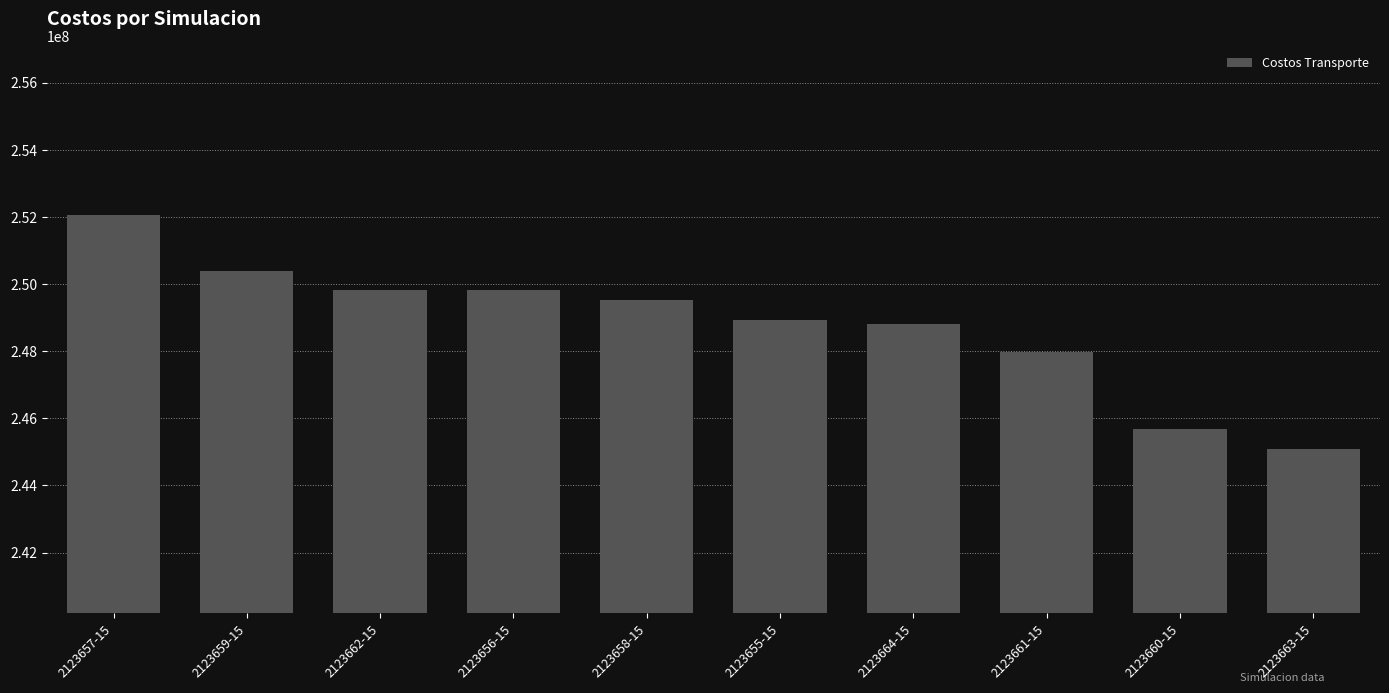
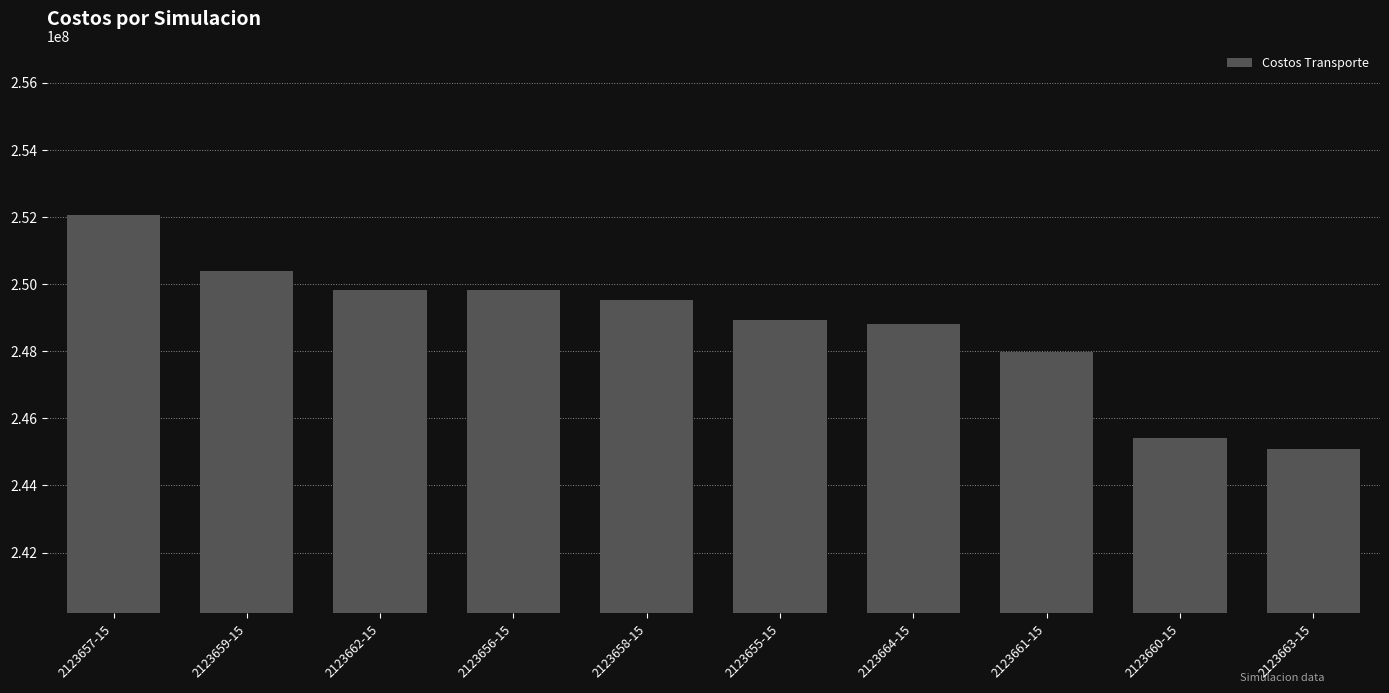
2123660-15: 245700000 -> 245400000
